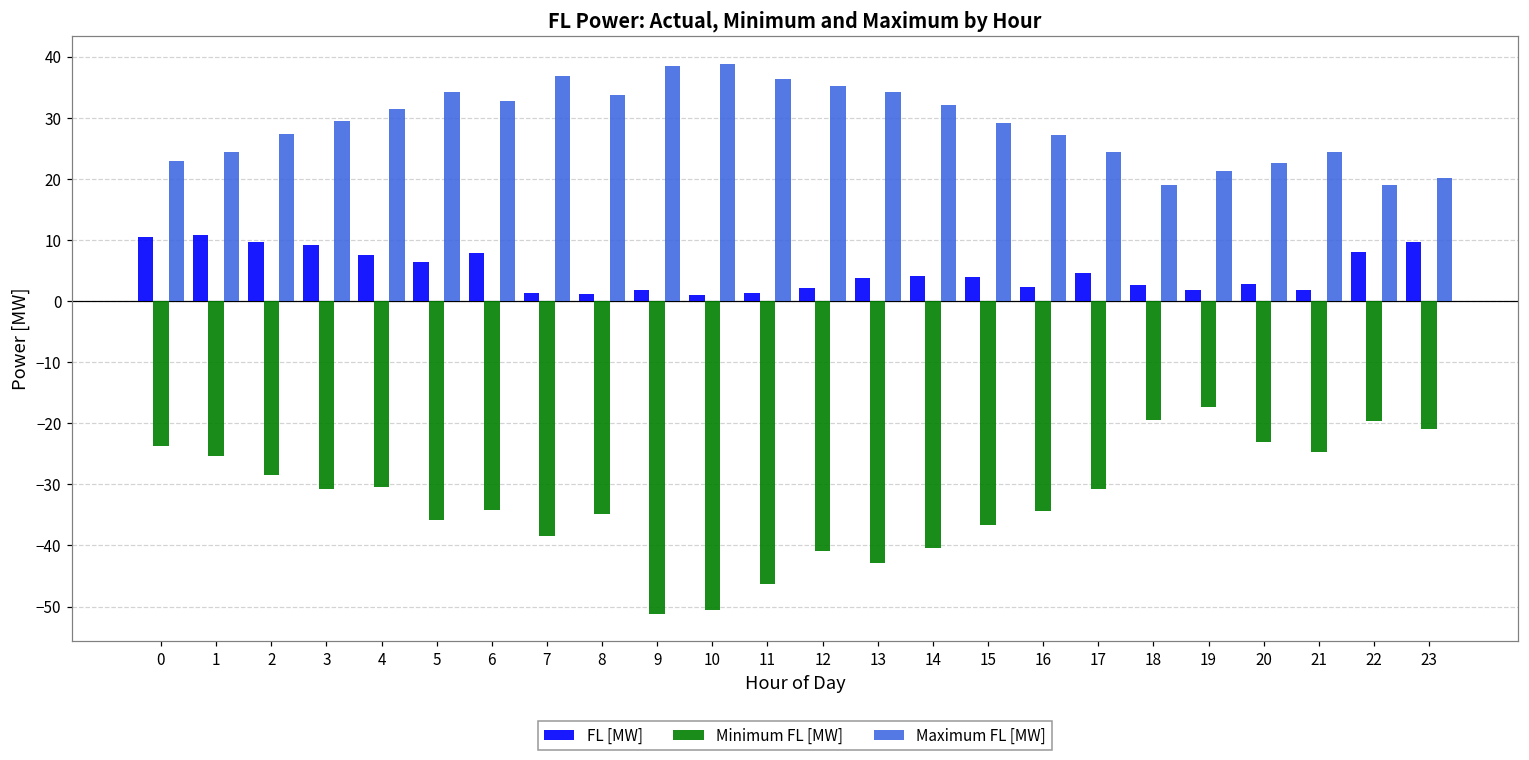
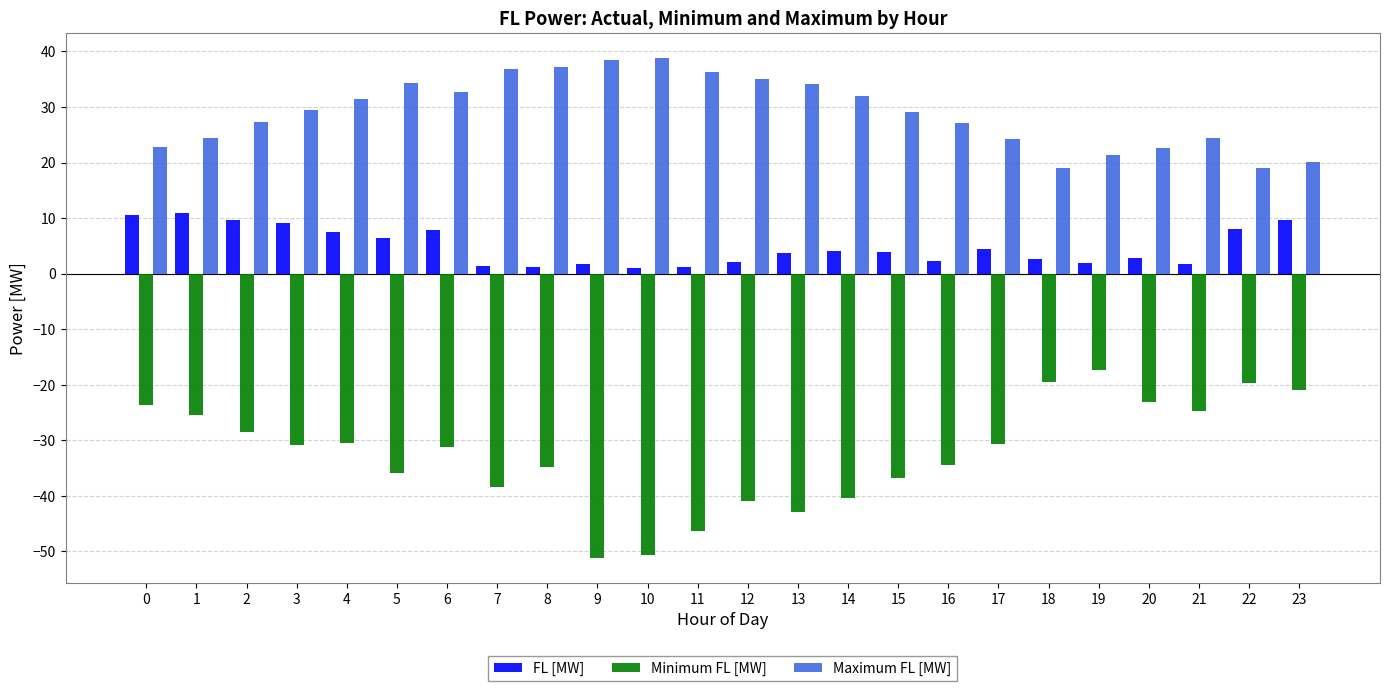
Minimum FL [MW], 6: -34 -> -31
Maximum FL [MW], 8: 34 -> 37
